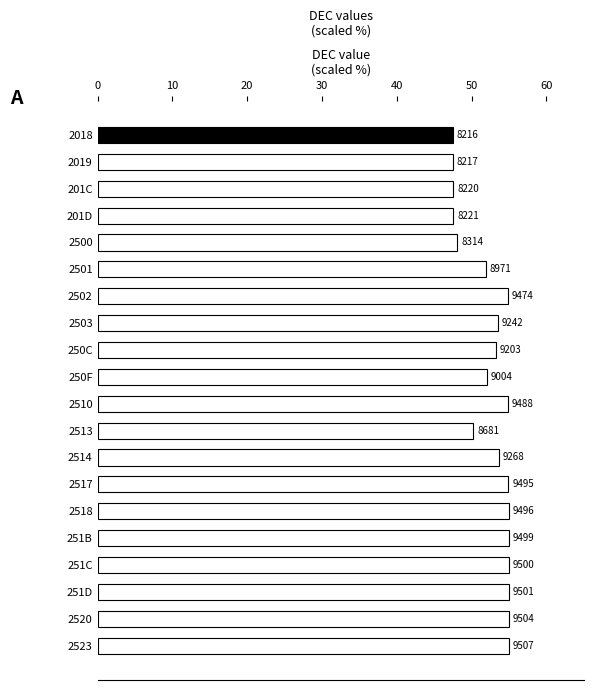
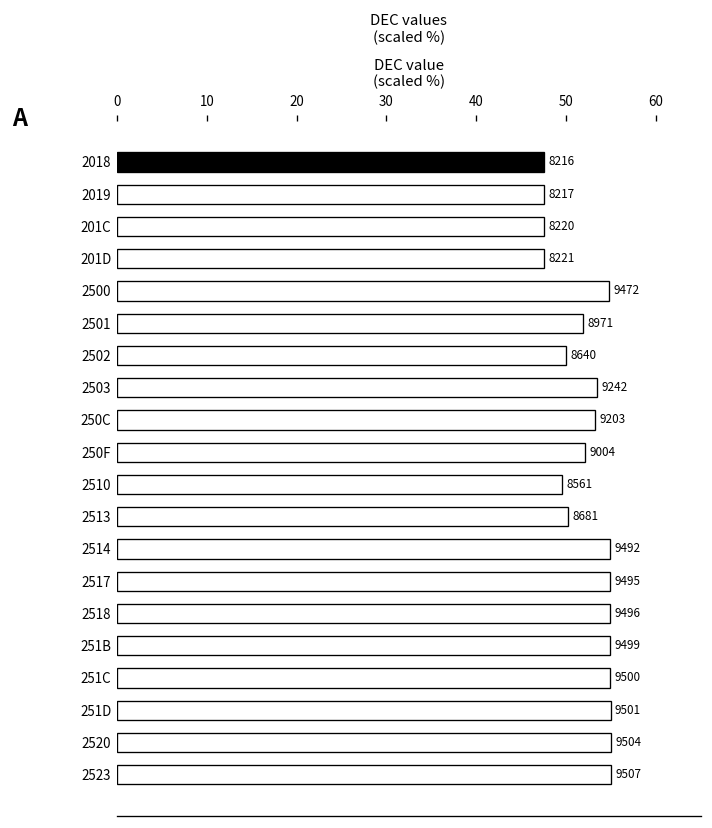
2500: 8314 -> 9472
2502: 9474 -> 8640
2510: 9488 -> 8561
2514: 9268 -> 9492
